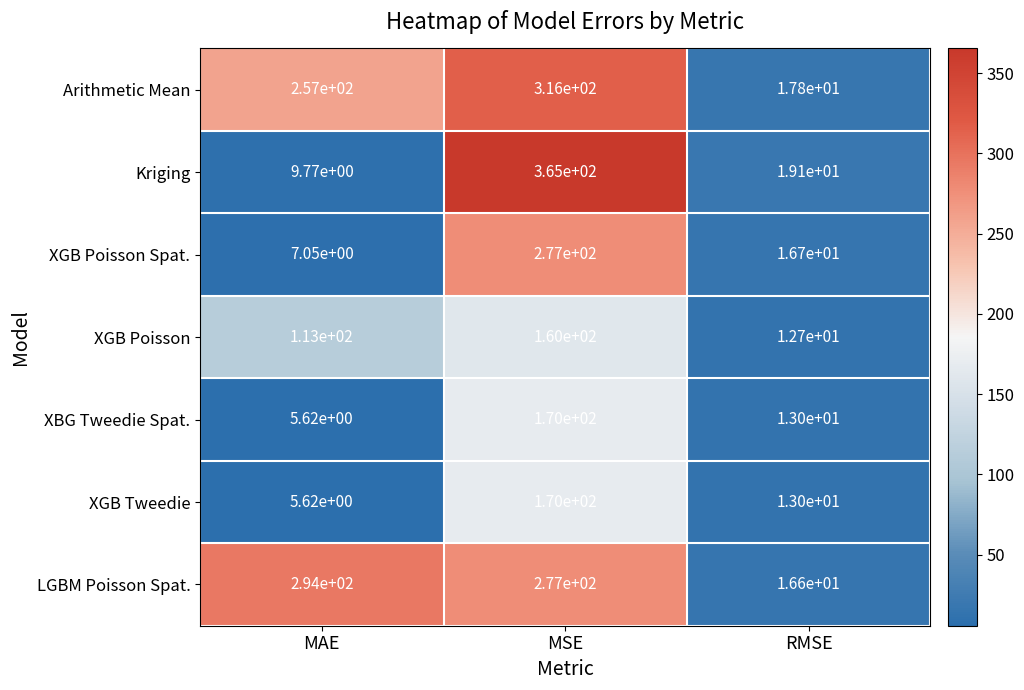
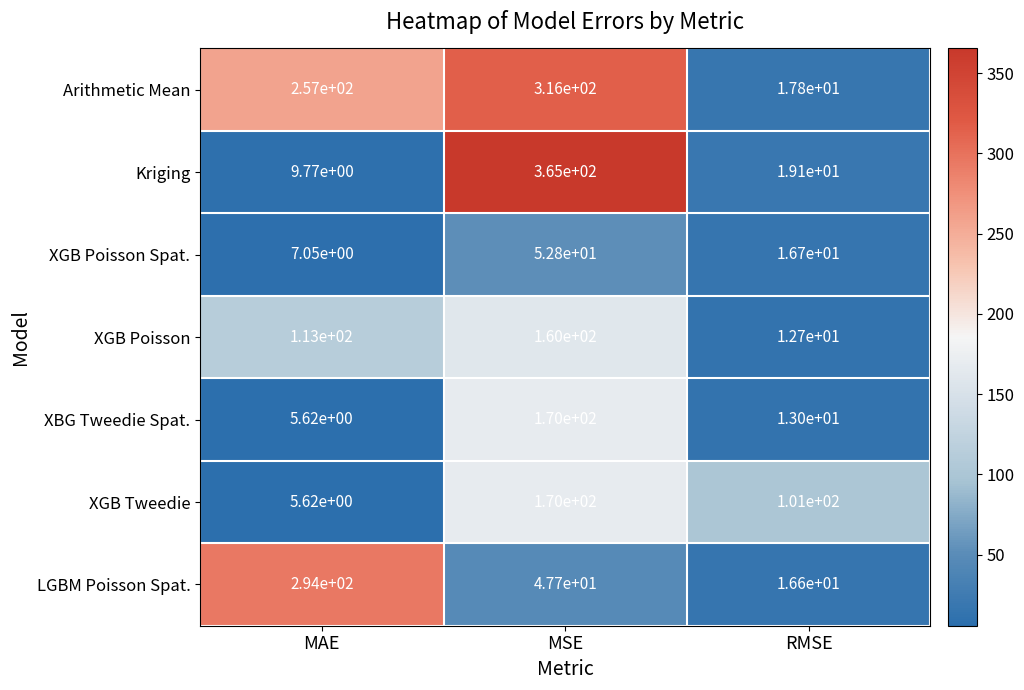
XGB Poisson Spat., MSE: 2.77e+02 -> 5.28e+01
XGB Tweedie, RMSE: 1.30e+01 -> 1.01e+02
LGBM Poisson Spat., MSE: 2.77e+02 -> 4.77e+01
